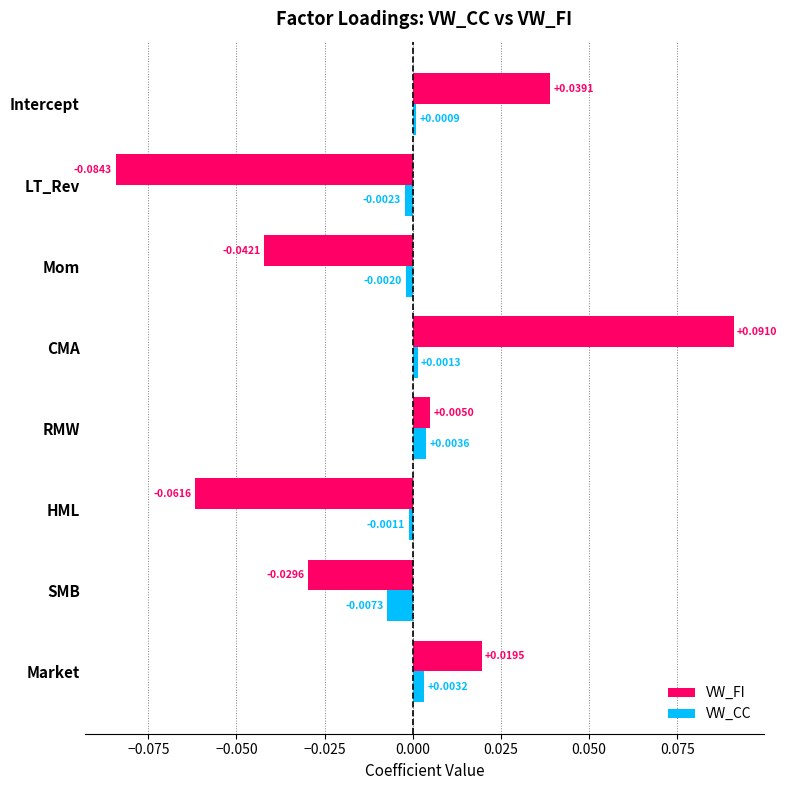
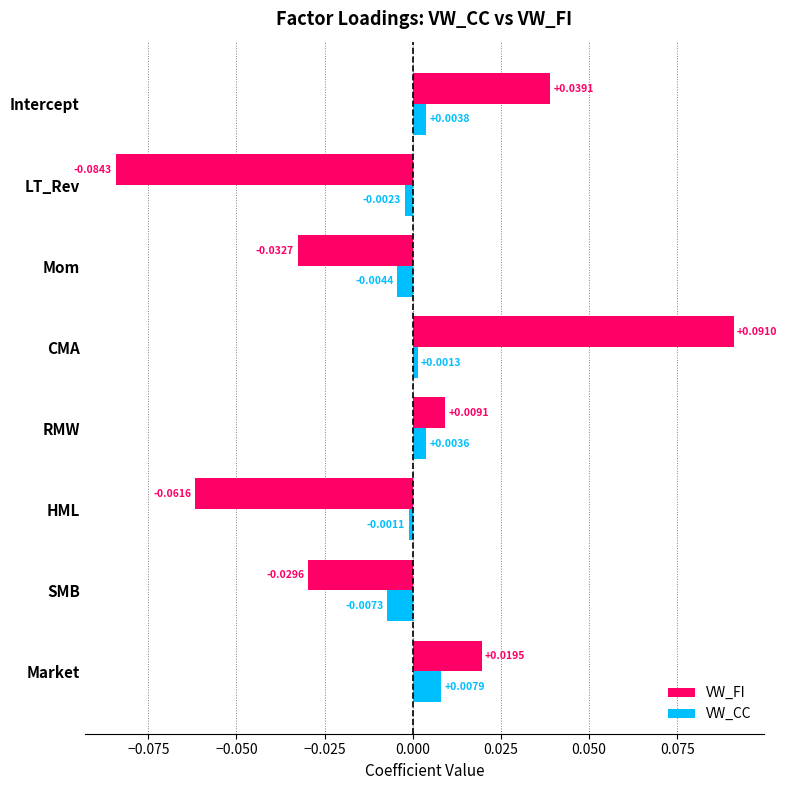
VW_CC, Intercept: +0.0009 -> +0.0038
VW_FI, Mom: -0.0421 -> -0.0327
VW_CC, Mom: -0.0020 -> -0.0044
VW_FI, RMW: +0.0050 -> +0.0091
VW_CC, Market: +0.0032 -> +0.0079
